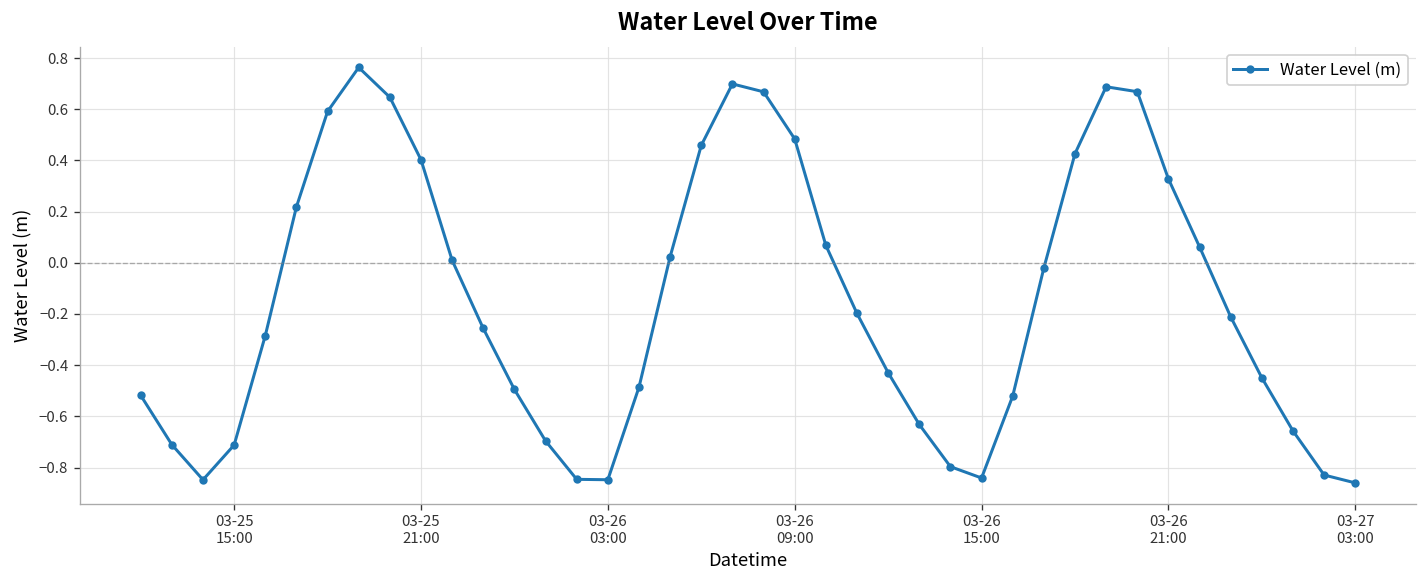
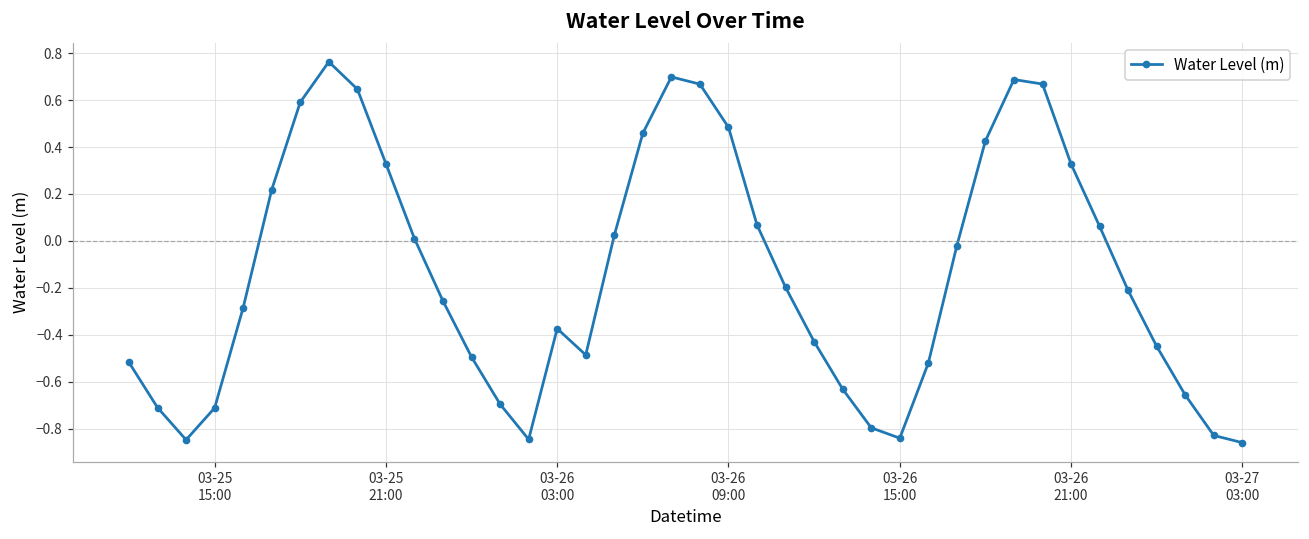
03-25 21:00: 0.40 -> 0.33
03-26 03:00: -0.85 -> -0.37
